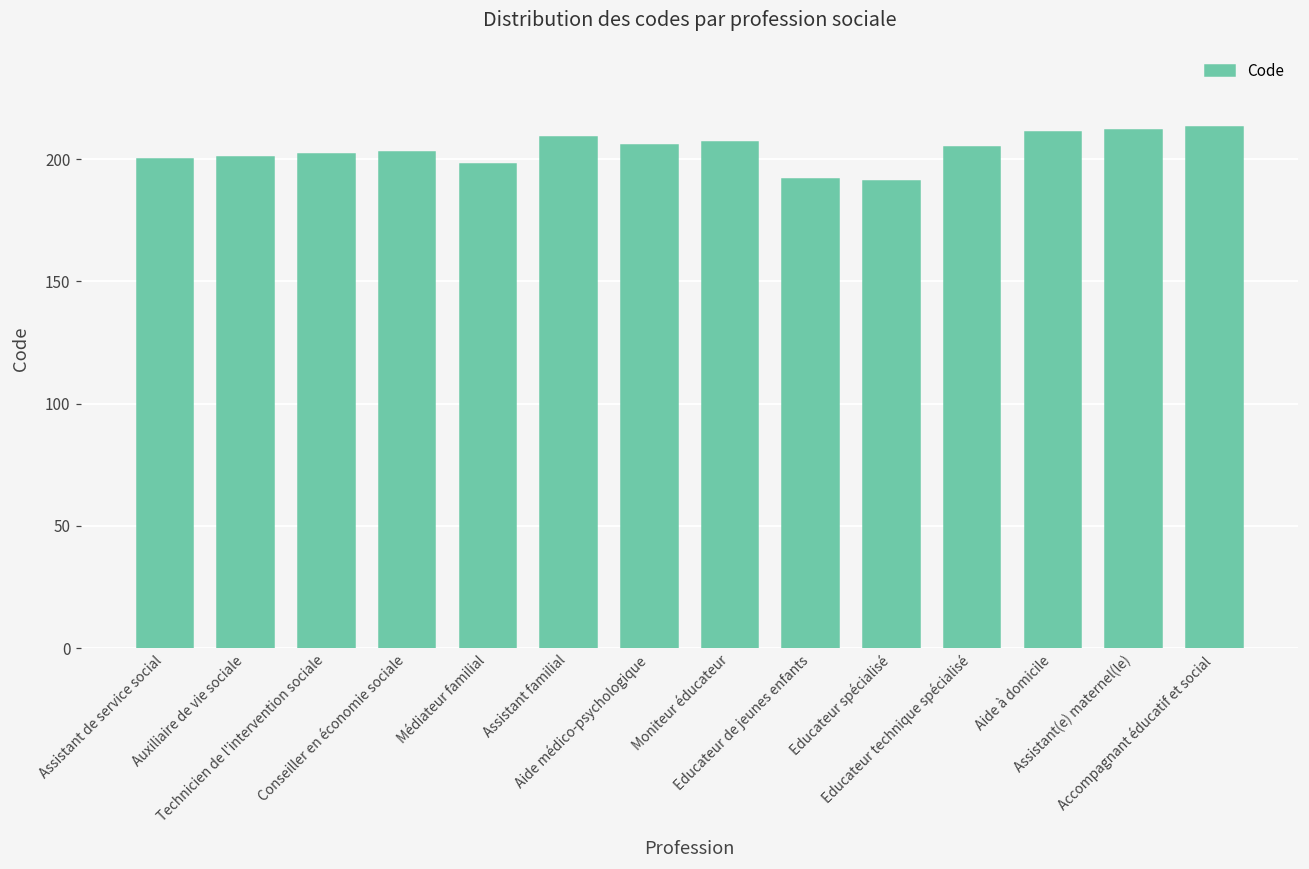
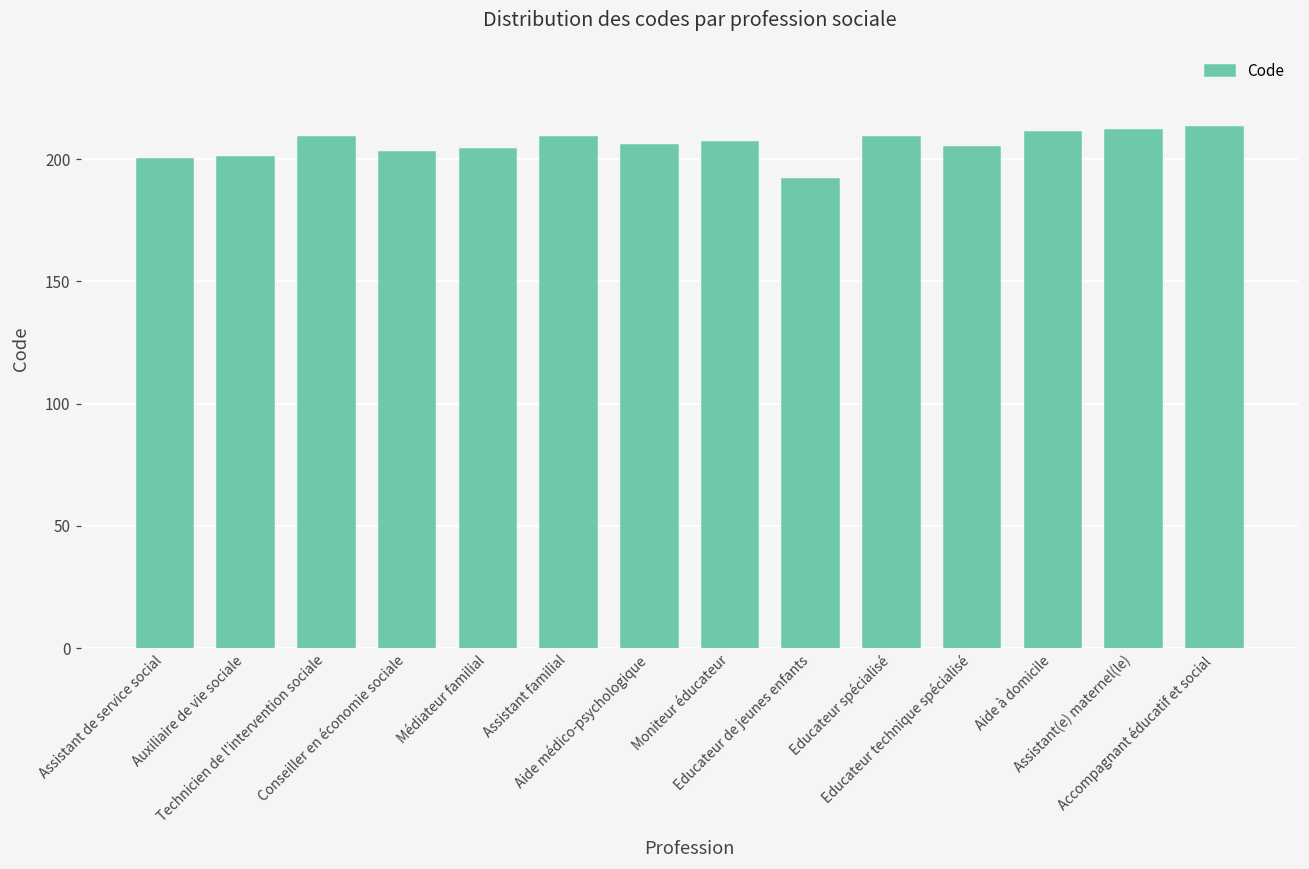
Technicien de l'intervention sociale: 202 -> 209
Médiateur familial: 198 -> 204
Educateur spécialisé: 191 -> 209
